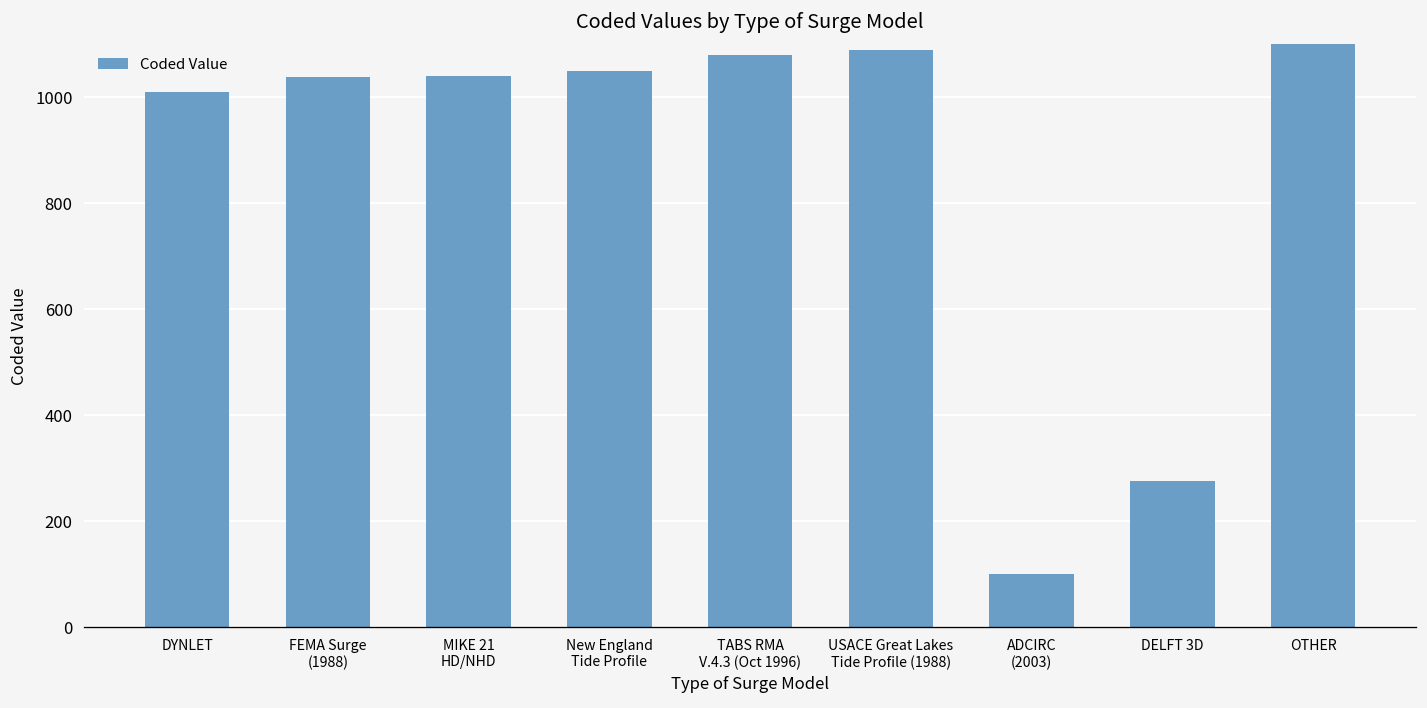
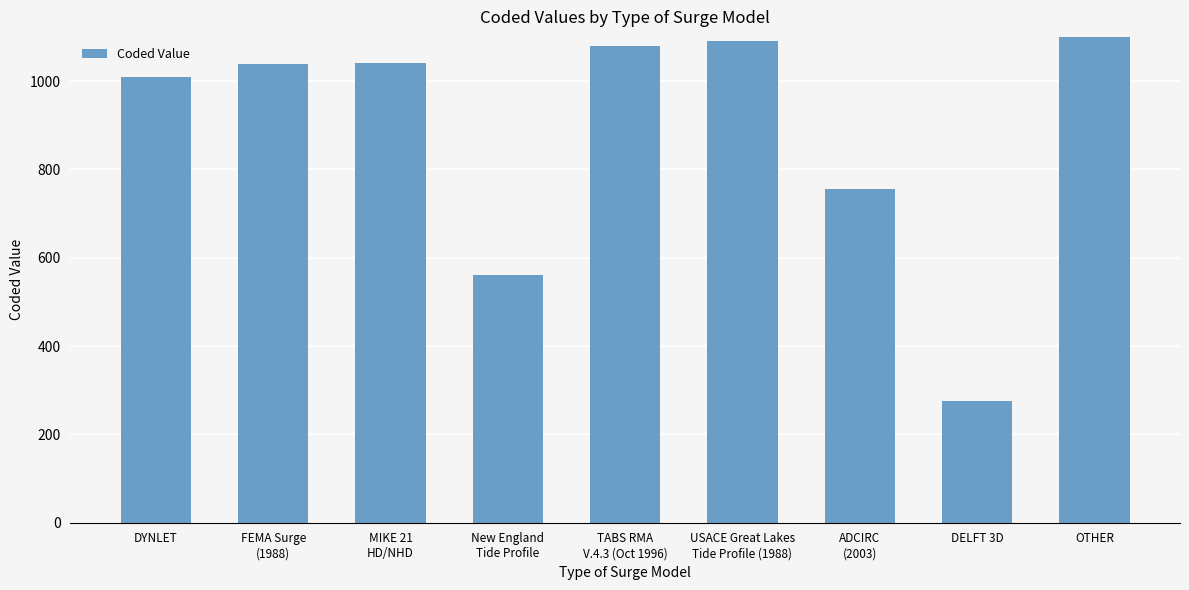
New England Tide Profile: 1050 -> 560
ADCIRC (2003): 100 -> 760
